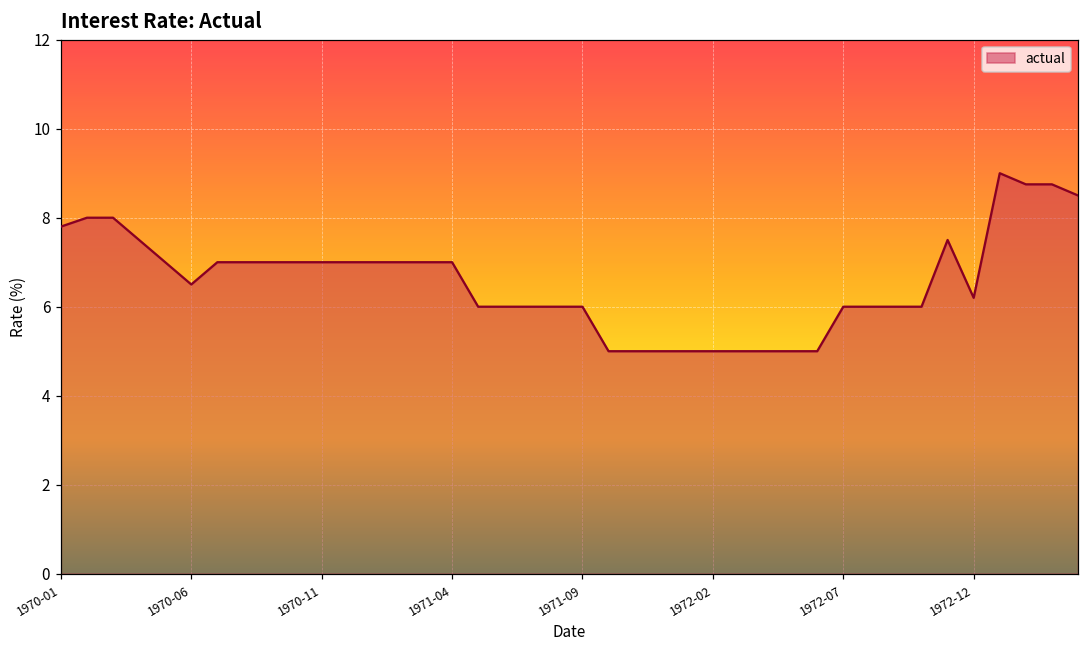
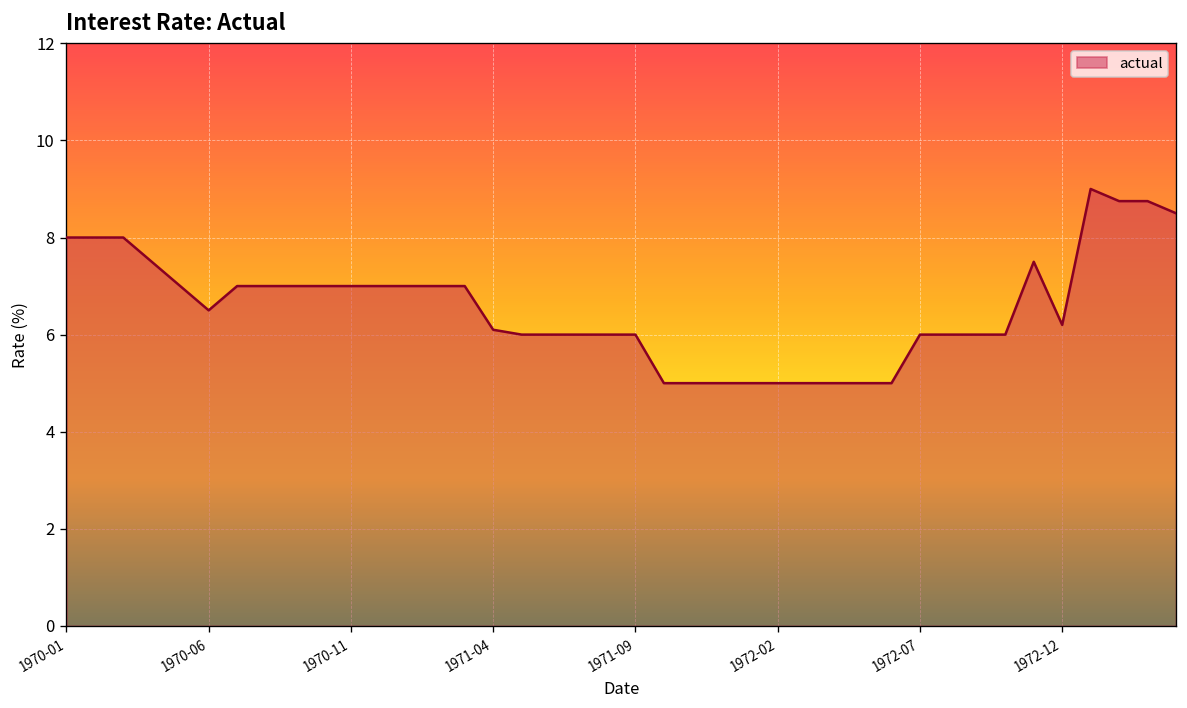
1970-01: 7.8 -> 8.0
1971-04: 7.0 -> 6.1
